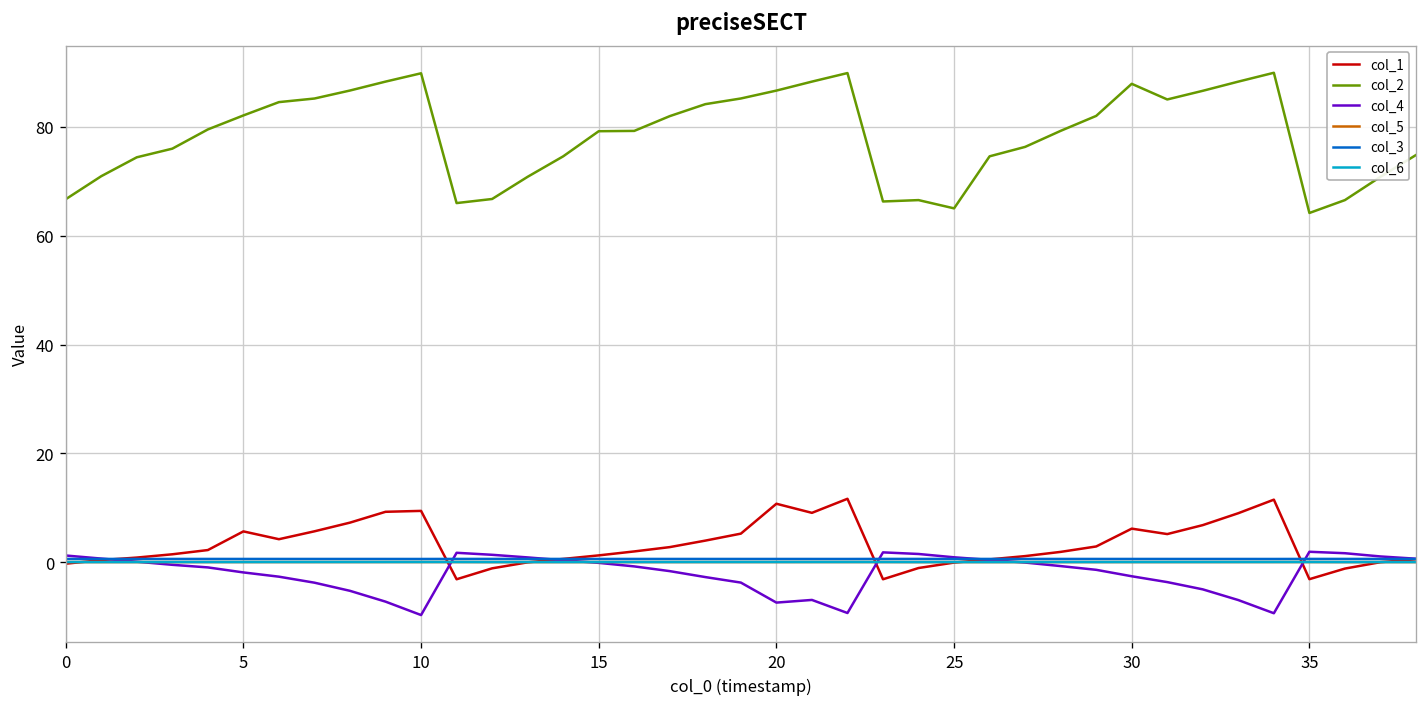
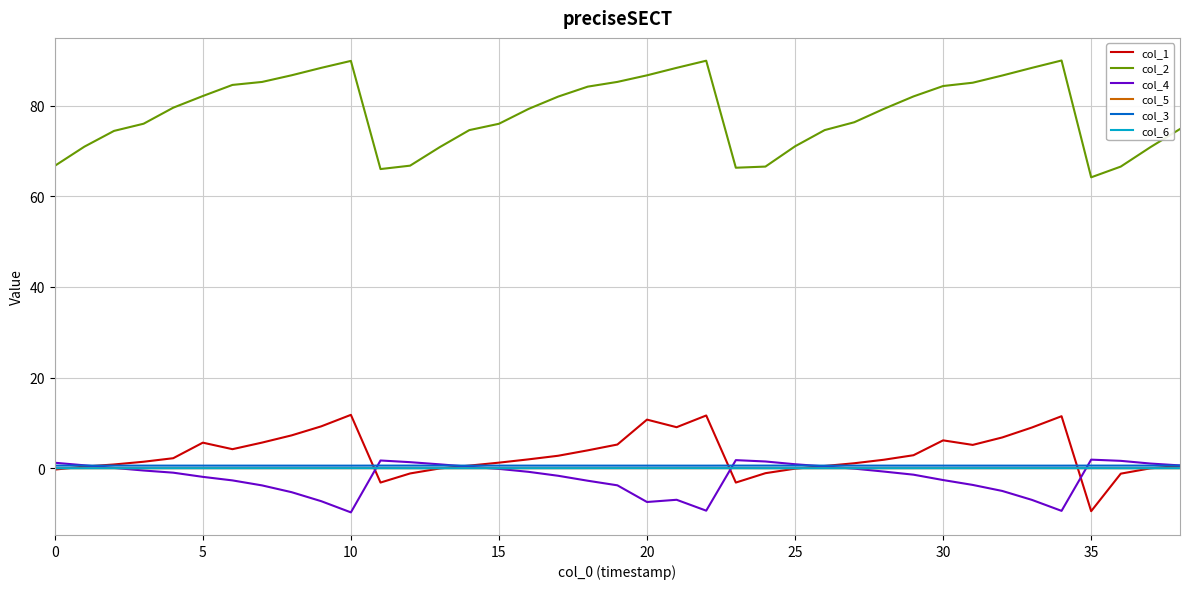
col_1, 10: 9 -> 12
col_2, 15: 79 -> 76
col_2, 25: 65 -> 71
col_2, 30: 88 -> 84
col_1, 35: -3 -> -9
